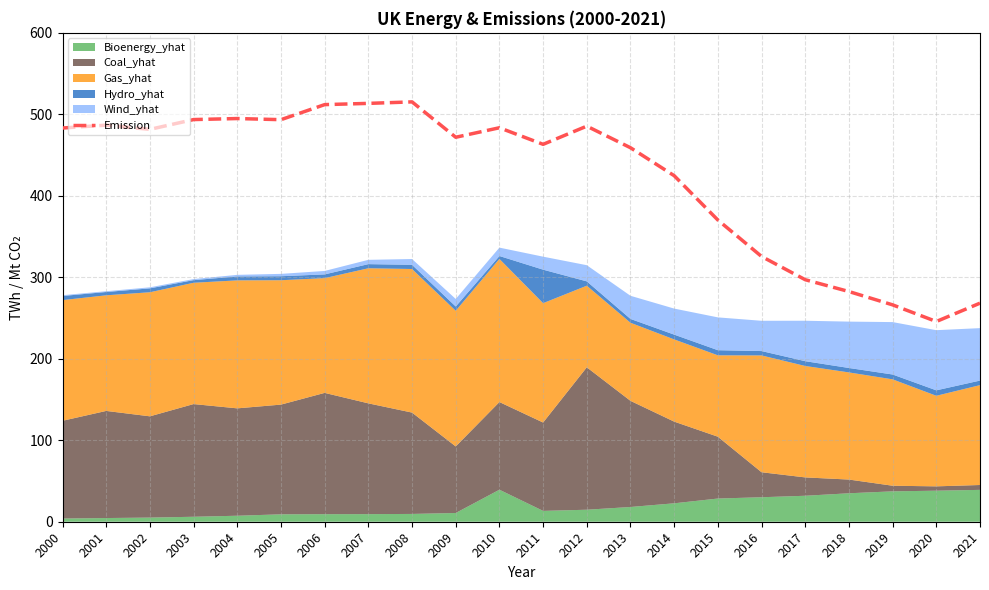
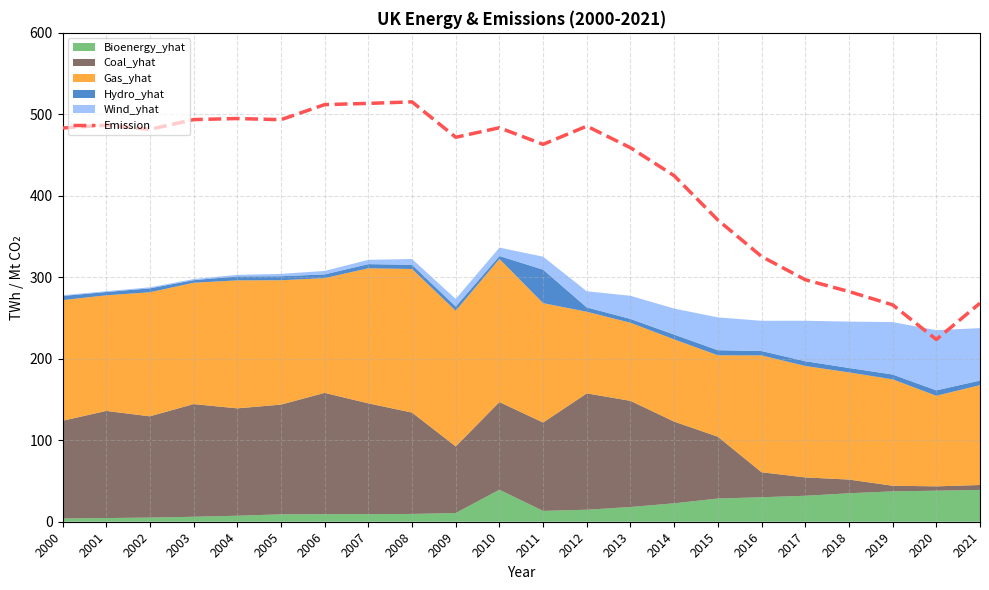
Coal_yhat, 2012: 170 -> 140
Emission, 2020: 250 -> 220
